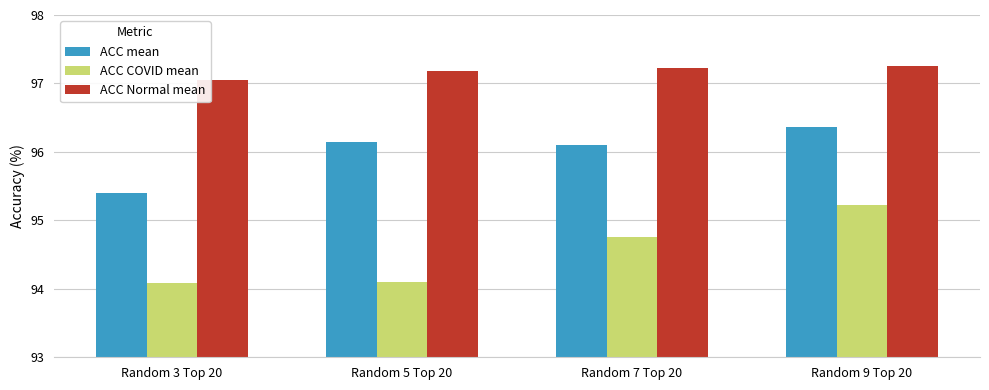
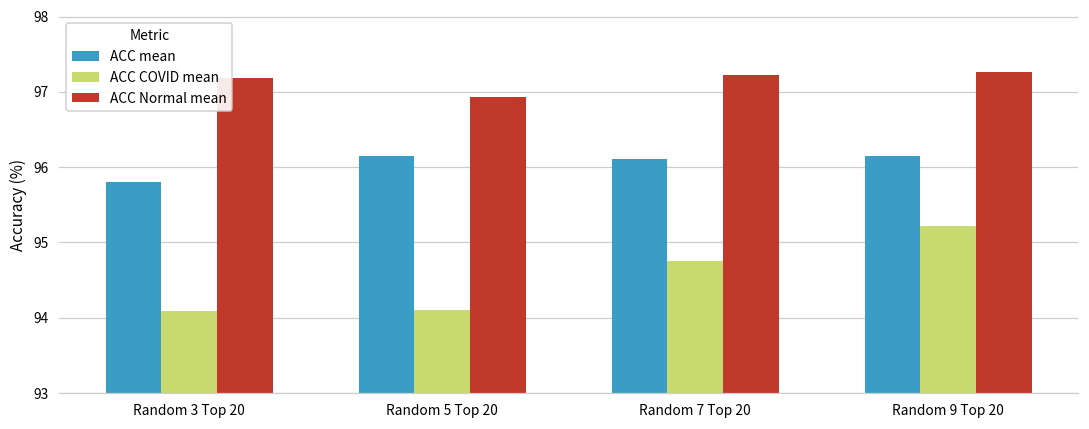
ACC mean, Random 3 Top 20: 95.4 -> 95.8
ACC Normal mean, Random 3 Top 20: 97.0 -> 97.2
ACC Normal mean, Random 5 Top 20: 97.2 -> 96.9
ACC mean, Random 9 Top 20: 96.4 -> 96.1
